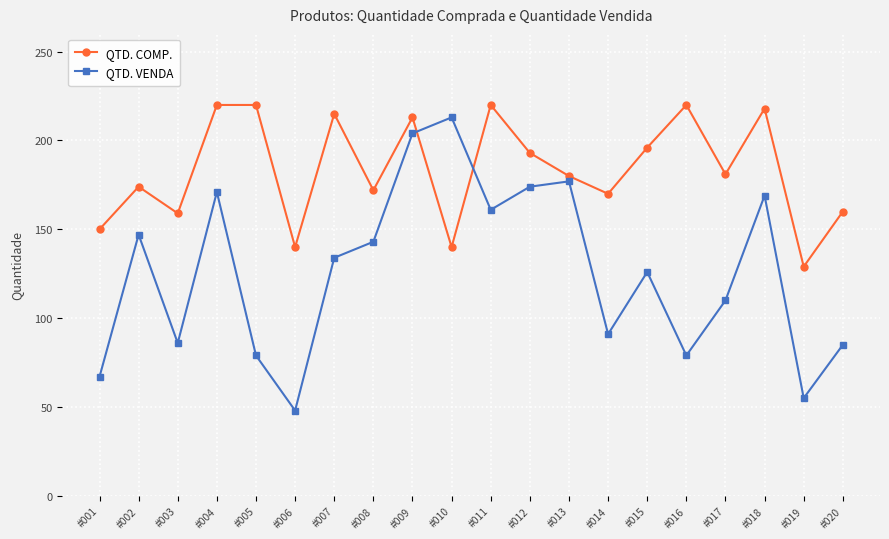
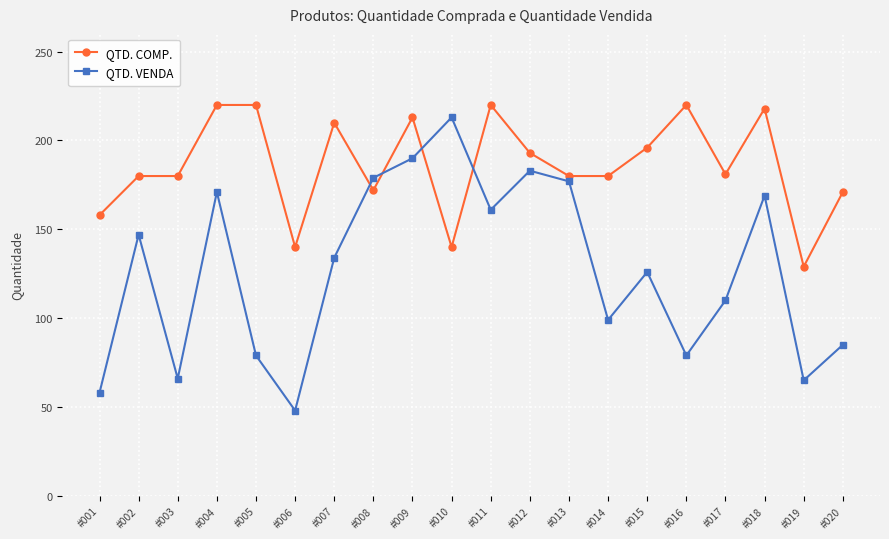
QTD. COMP., #001: 150 -> 158
QTD. VENDA, #001: 67 -> 58
QTD. COMP., #002: 174 -> 180
QTD. COMP., #003: 159 -> 180
QTD. VENDA, #003: 86 -> 66
QTD. COMP., #007: 215 -> 210
QTD. VENDA, #008: 143 -> 179
QTD. VENDA, #009: 204 -> 190
QTD. VENDA, #012: 174 -> 183
QTD. COMP., #014: 170 -> 180
QTD. VENDA, #014: 91 -> 99
QTD. VENDA, #019: 55 -> 65
QTD. COMP., #020: 160 -> 171
